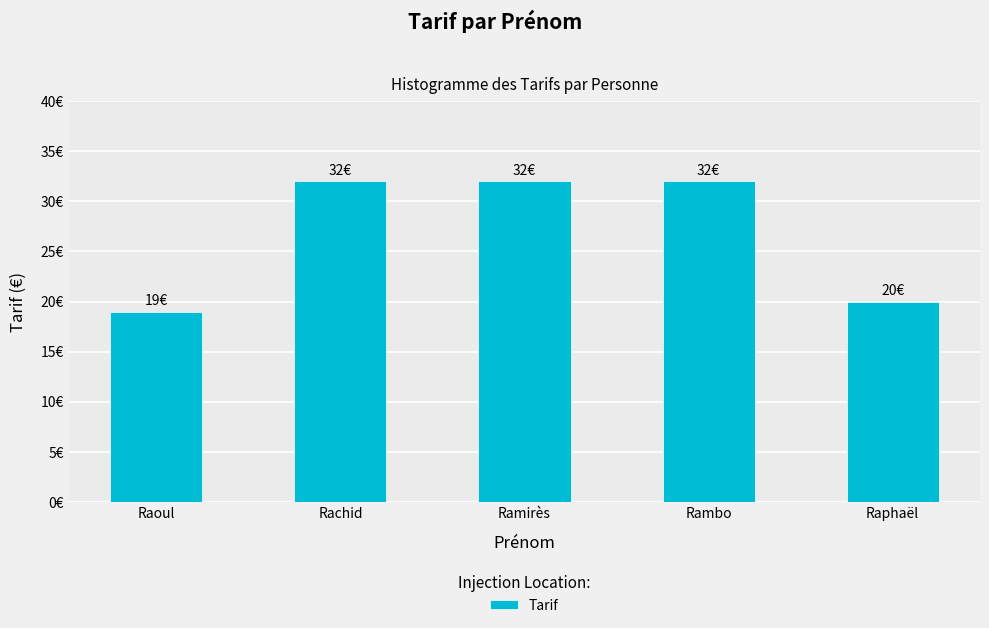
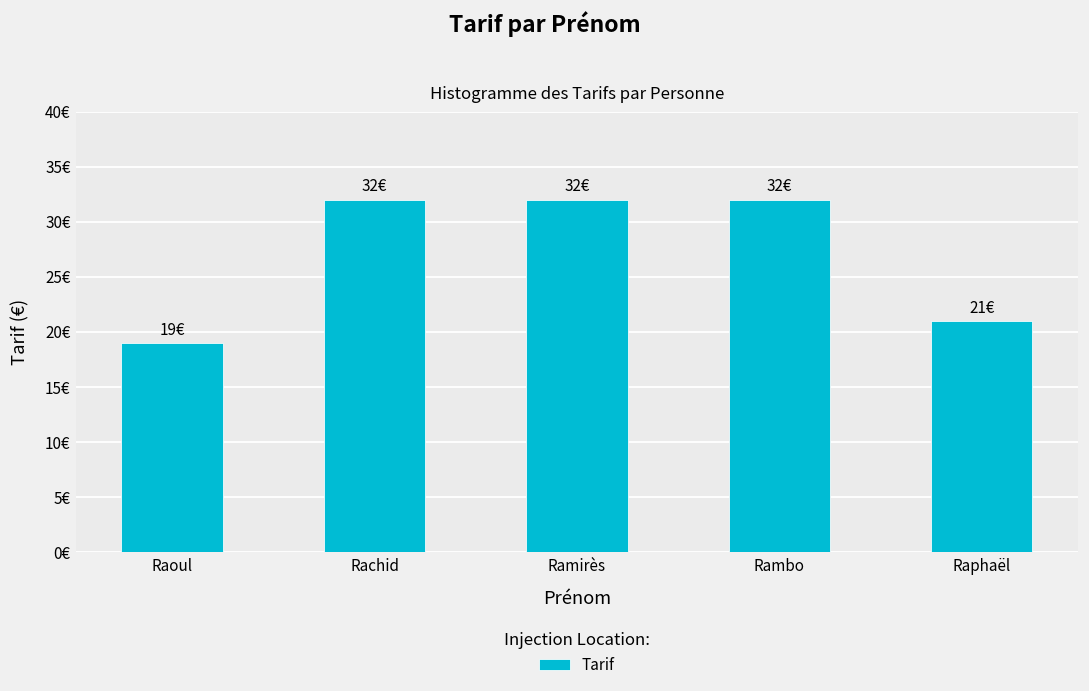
Raphaël: 20€ -> 21€
